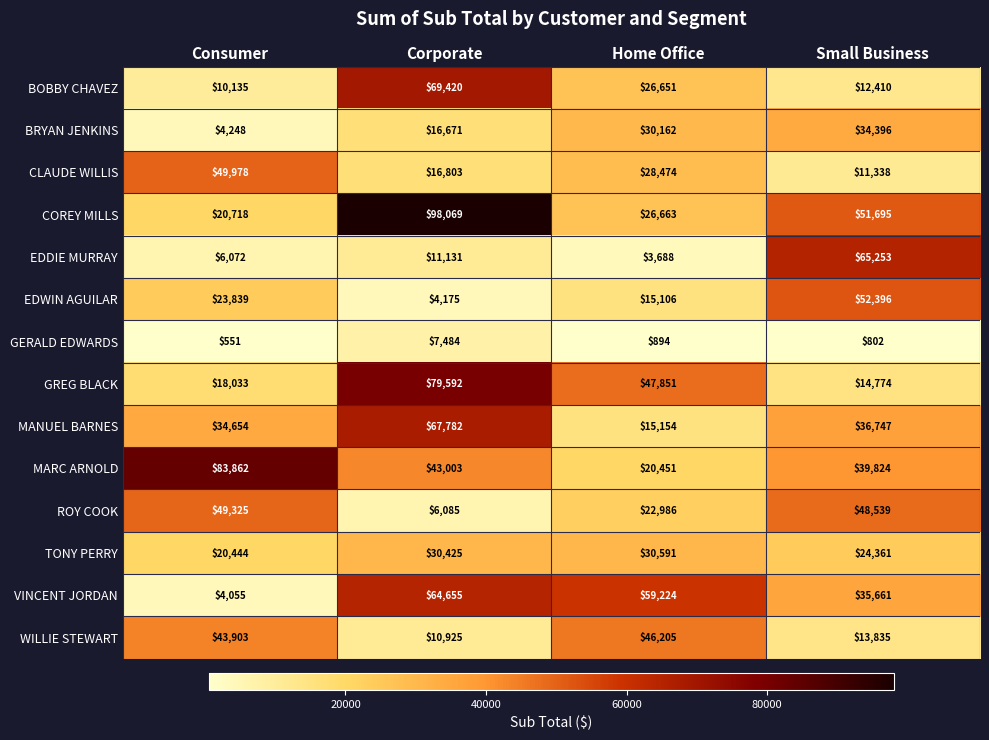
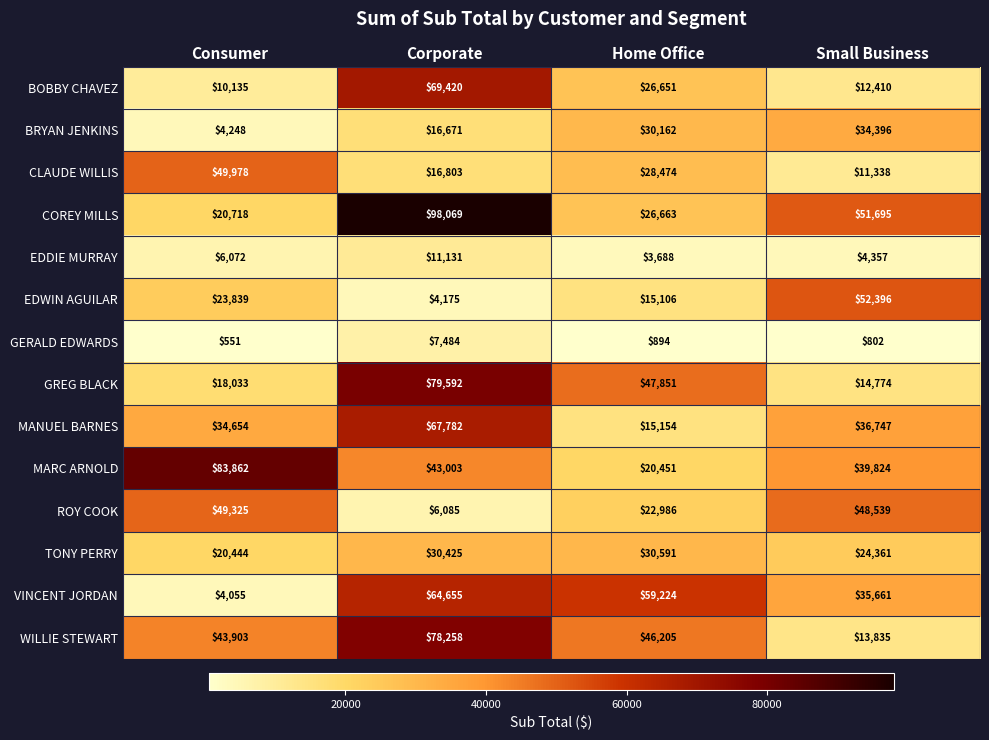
EDDIE MURRAY, Small Business: $65,253 -> $4,357
WILLIE STEWART, Corporate: $10,925 -> $78,258
